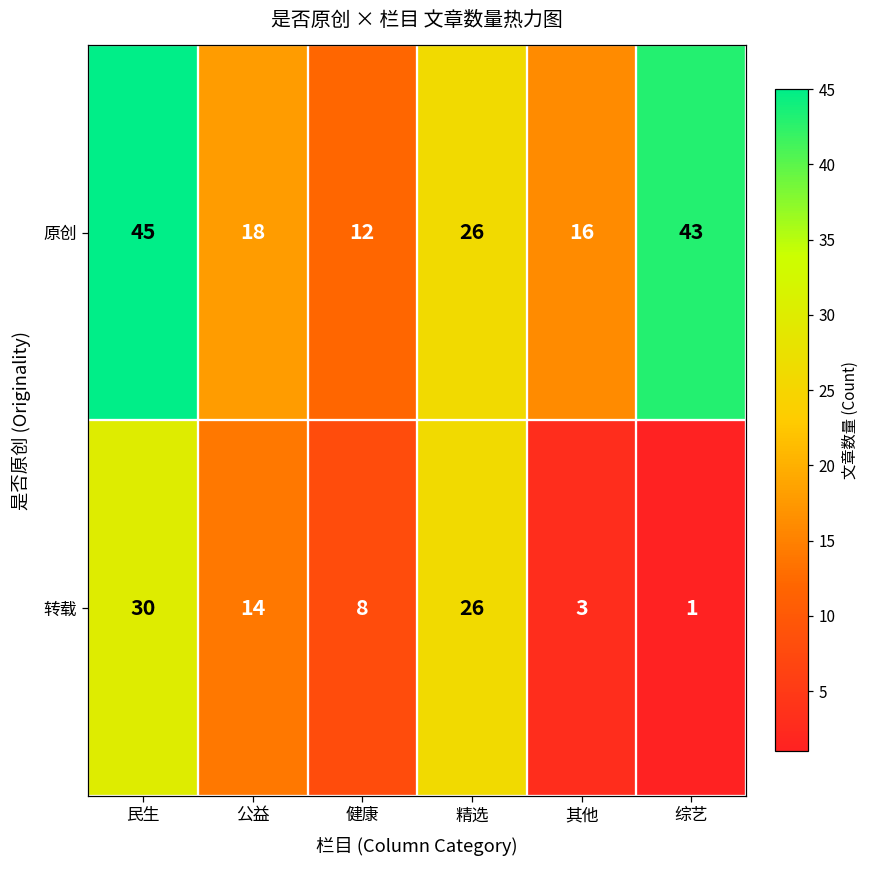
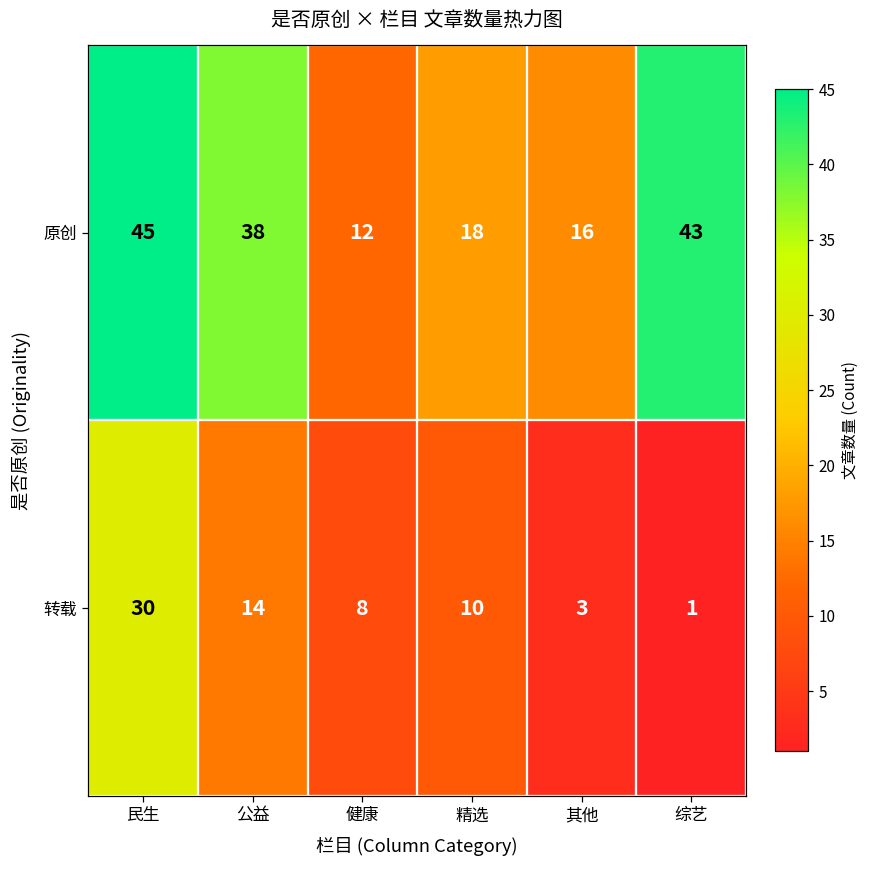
原创, 公益: 18 -> 38
原创, 精选: 26 -> 18
转载, 精选: 26 -> 10
